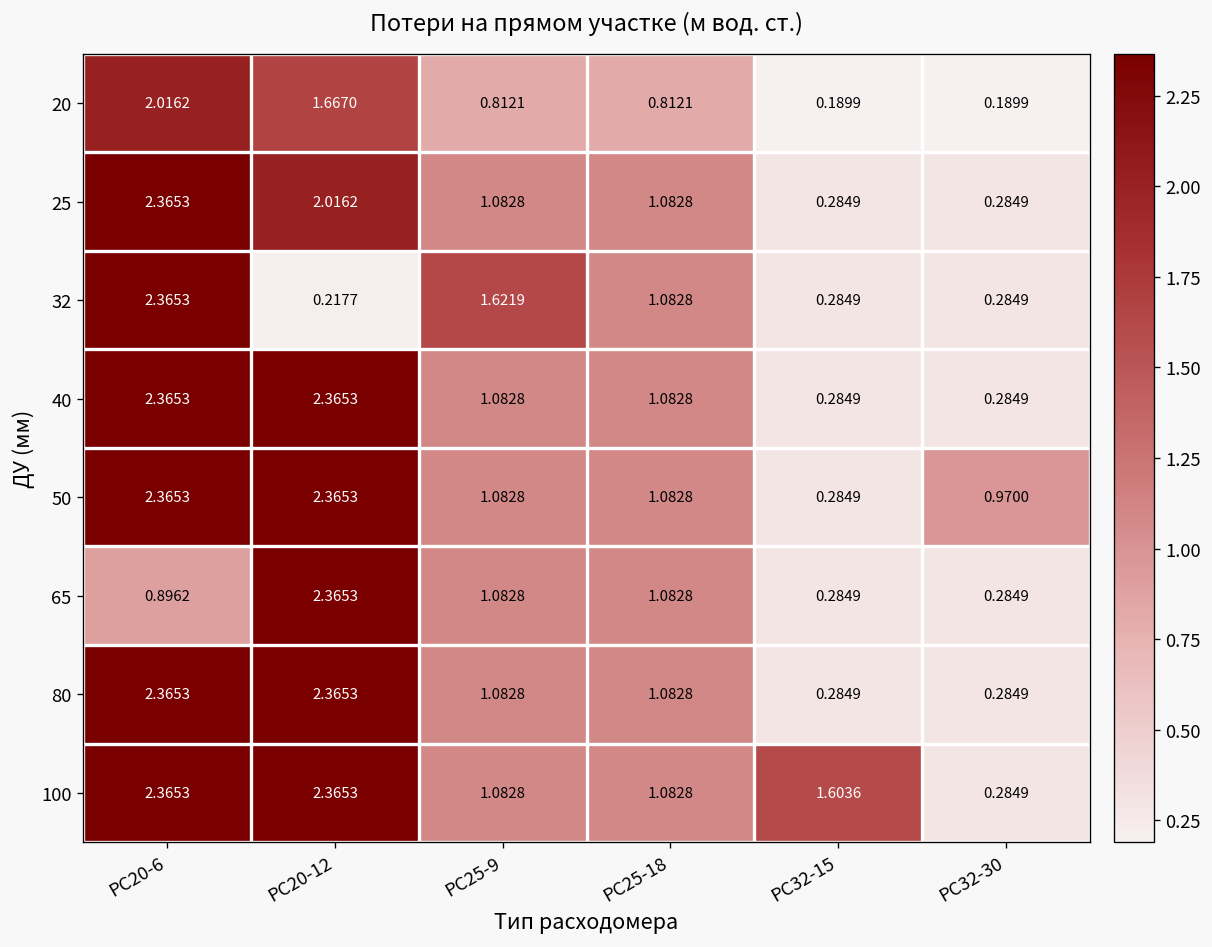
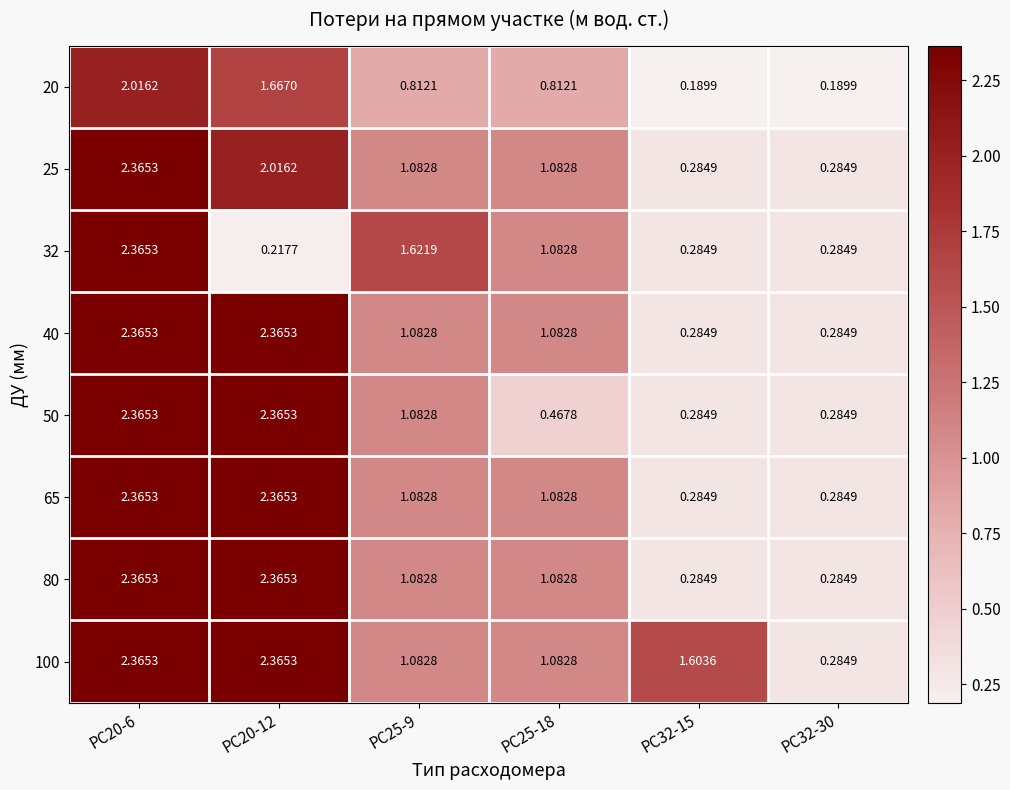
50, PC25-18: 1.0828 -> 0.4678
50, PC32-30: 0.9700 -> 0.2849
65, PC20-6: 0.8962 -> 2.3653
